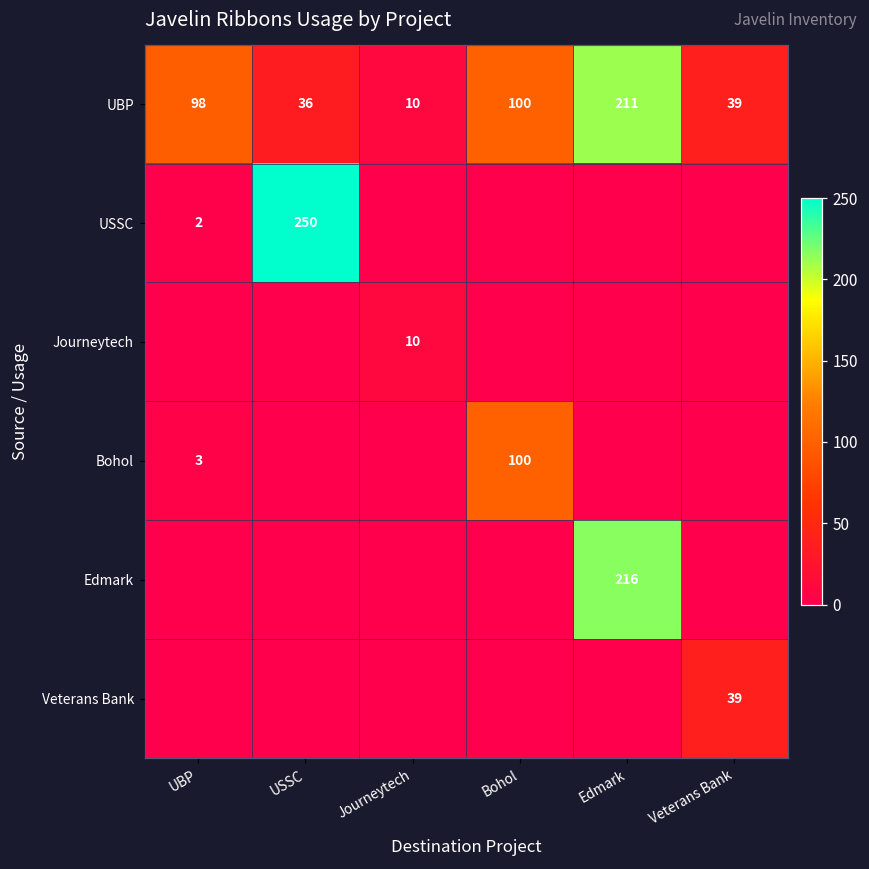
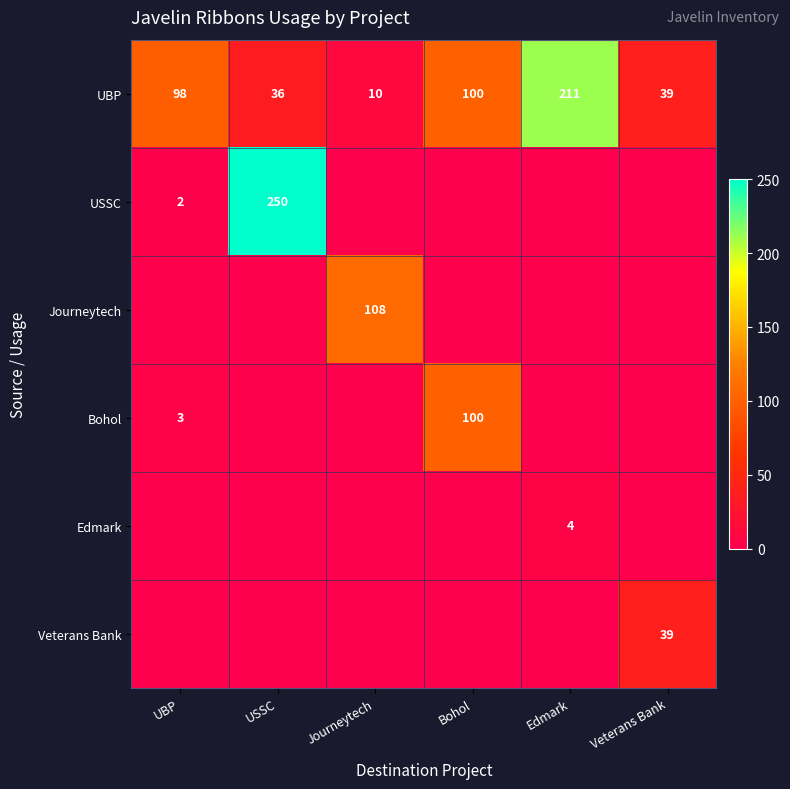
Journeytech, Journeytech: 10 -> 108
Edmark, Edmark: 216 -> 4
